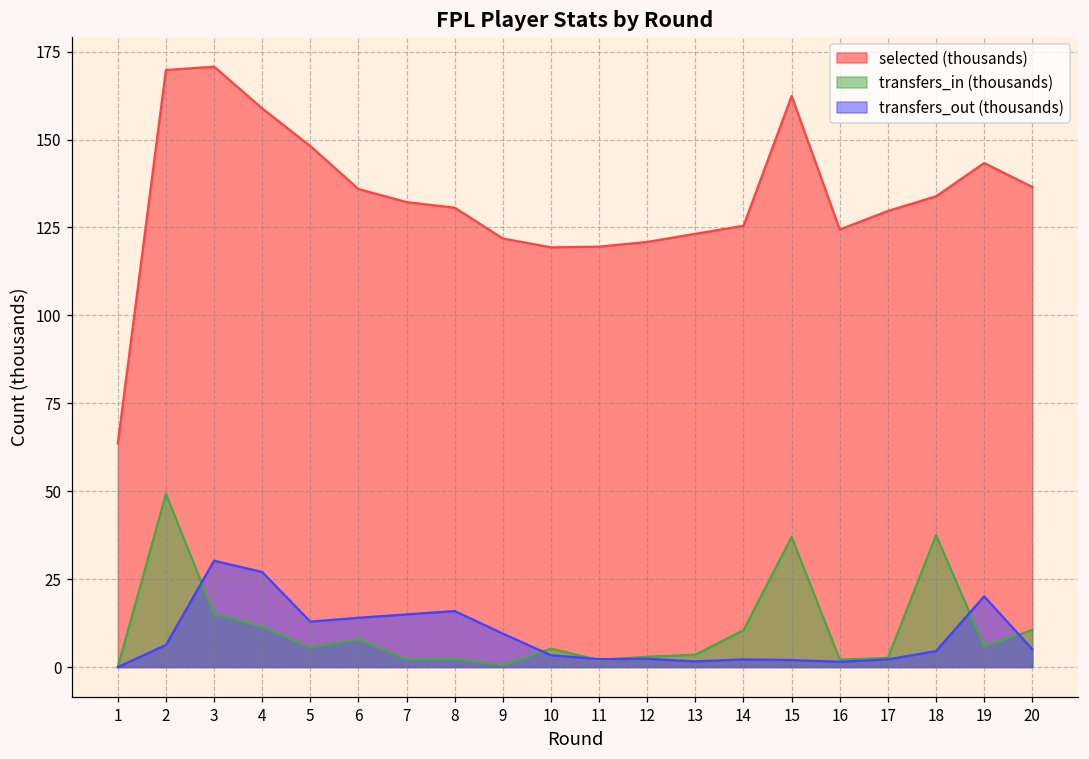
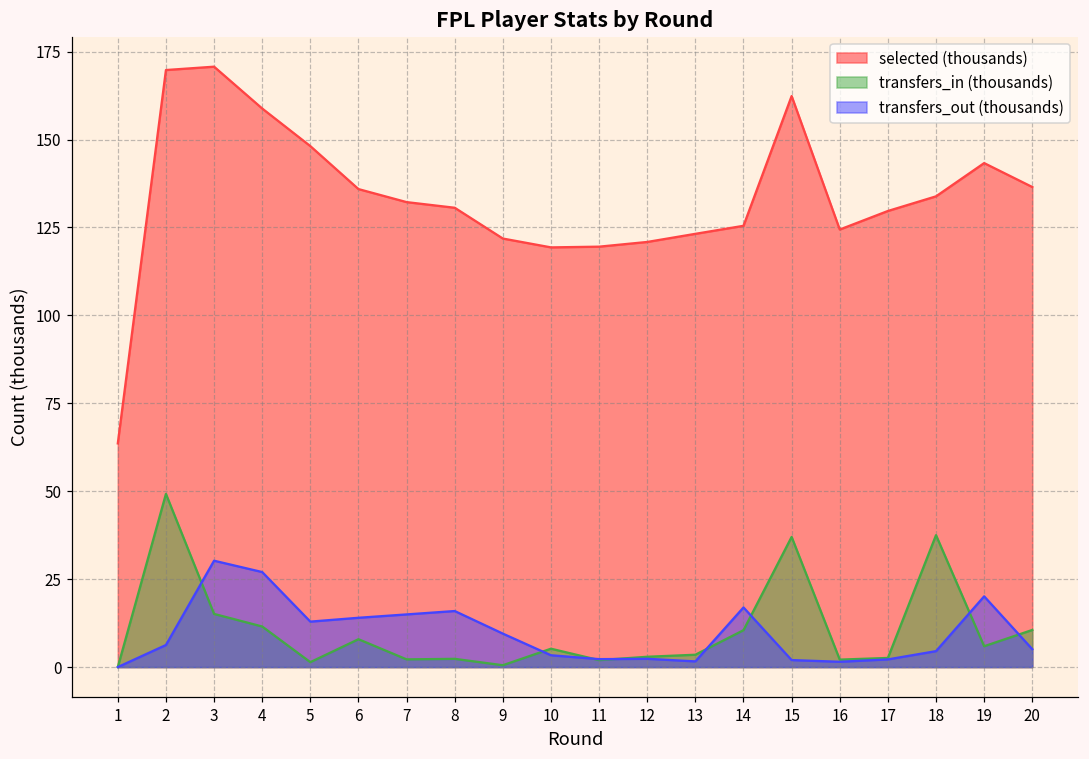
transfers_in (thousands), 5: 6 -> 1
transfers_out (thousands), 14: 2 -> 17
